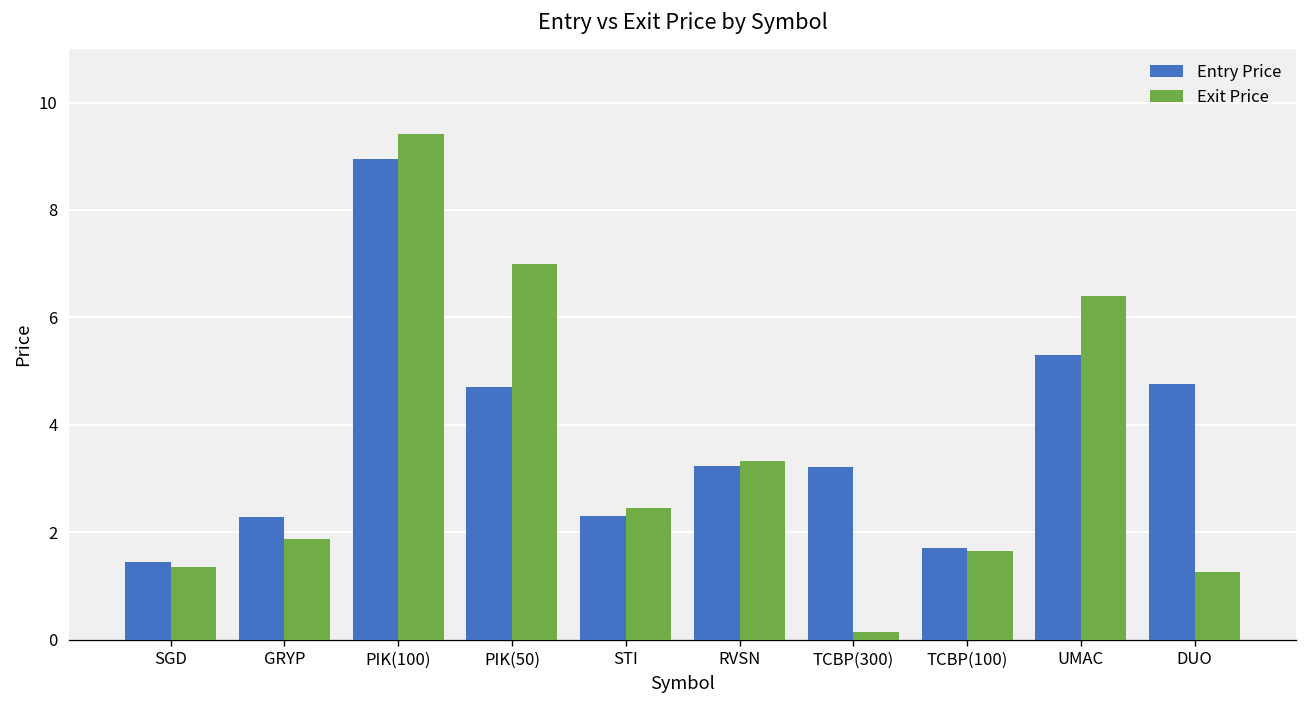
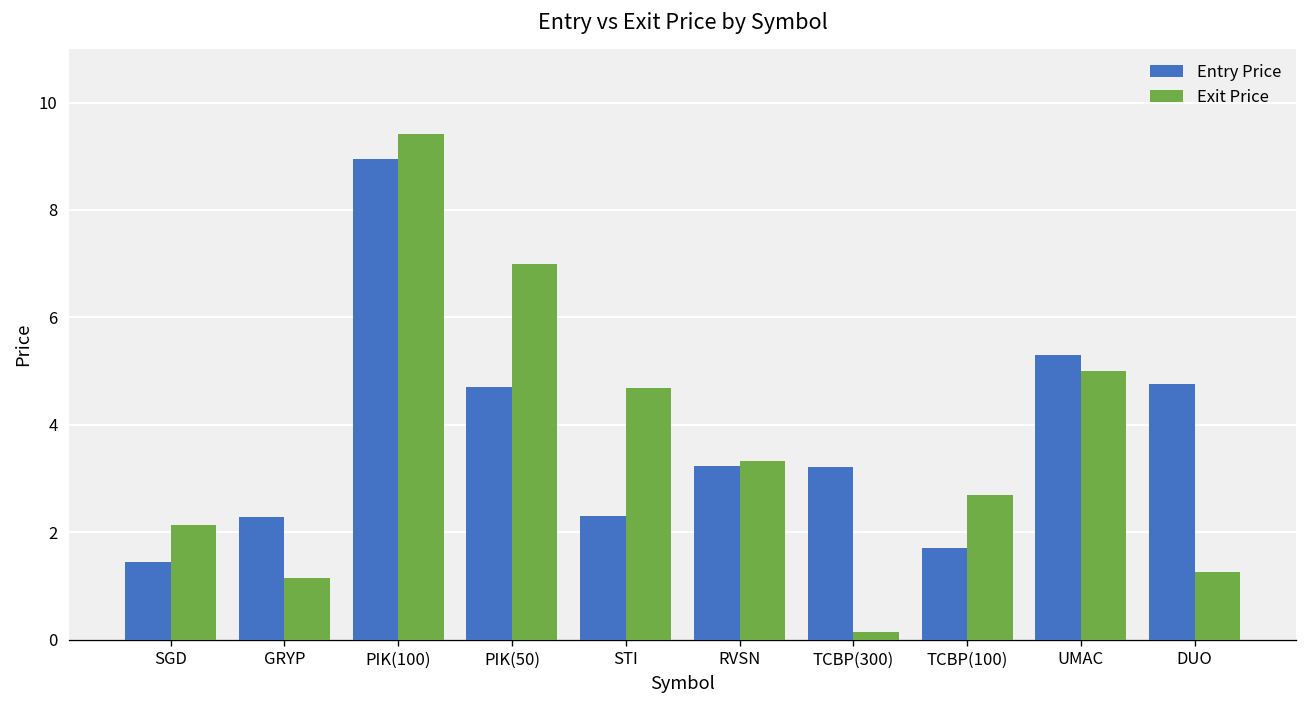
Exit Price, SGD: 1.4 -> 2.1
Exit Price, GRYP: 1.9 -> 1.1
Exit Price, STI: 2.5 -> 4.7
Exit Price, TCBP(100): 1.7 -> 2.7
Exit Price, UMAC: 6.4 -> 5.0
